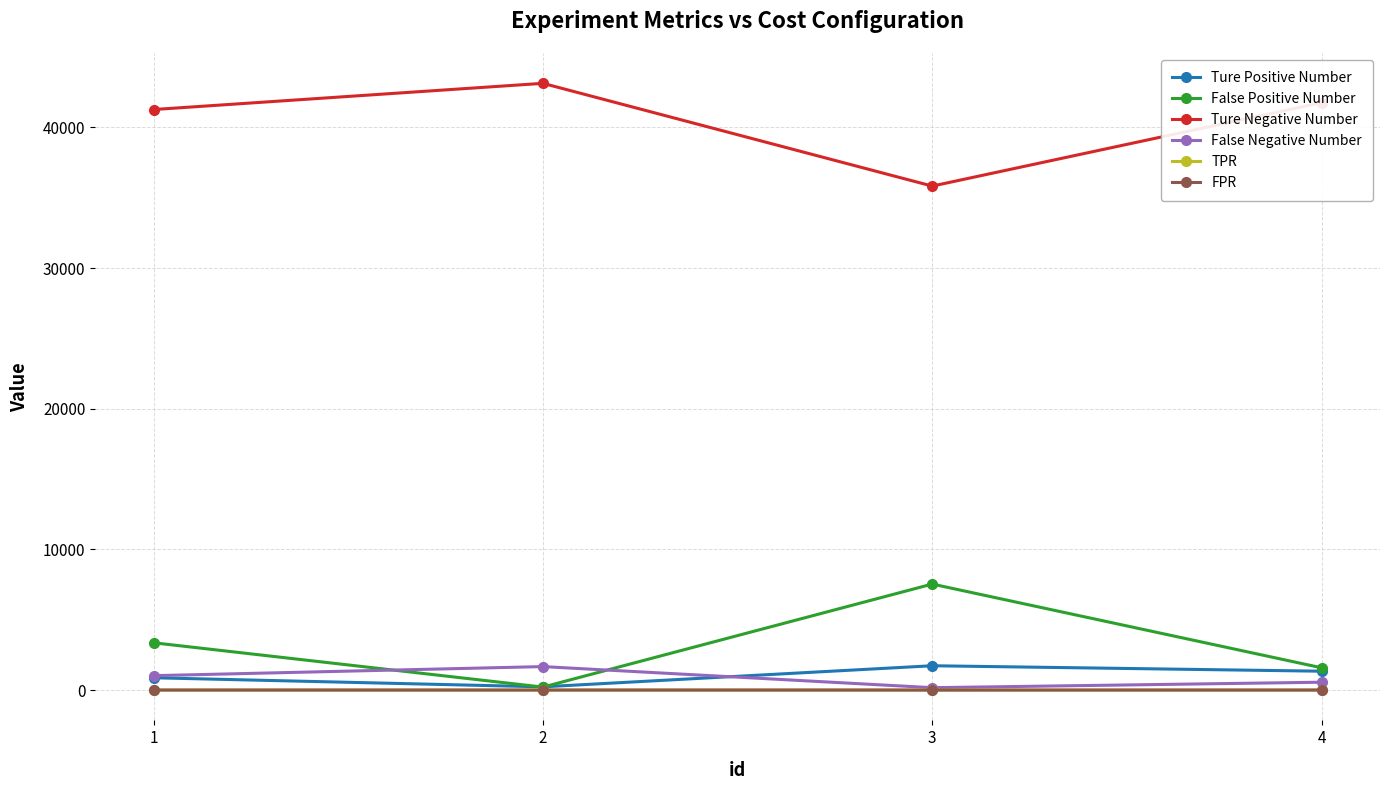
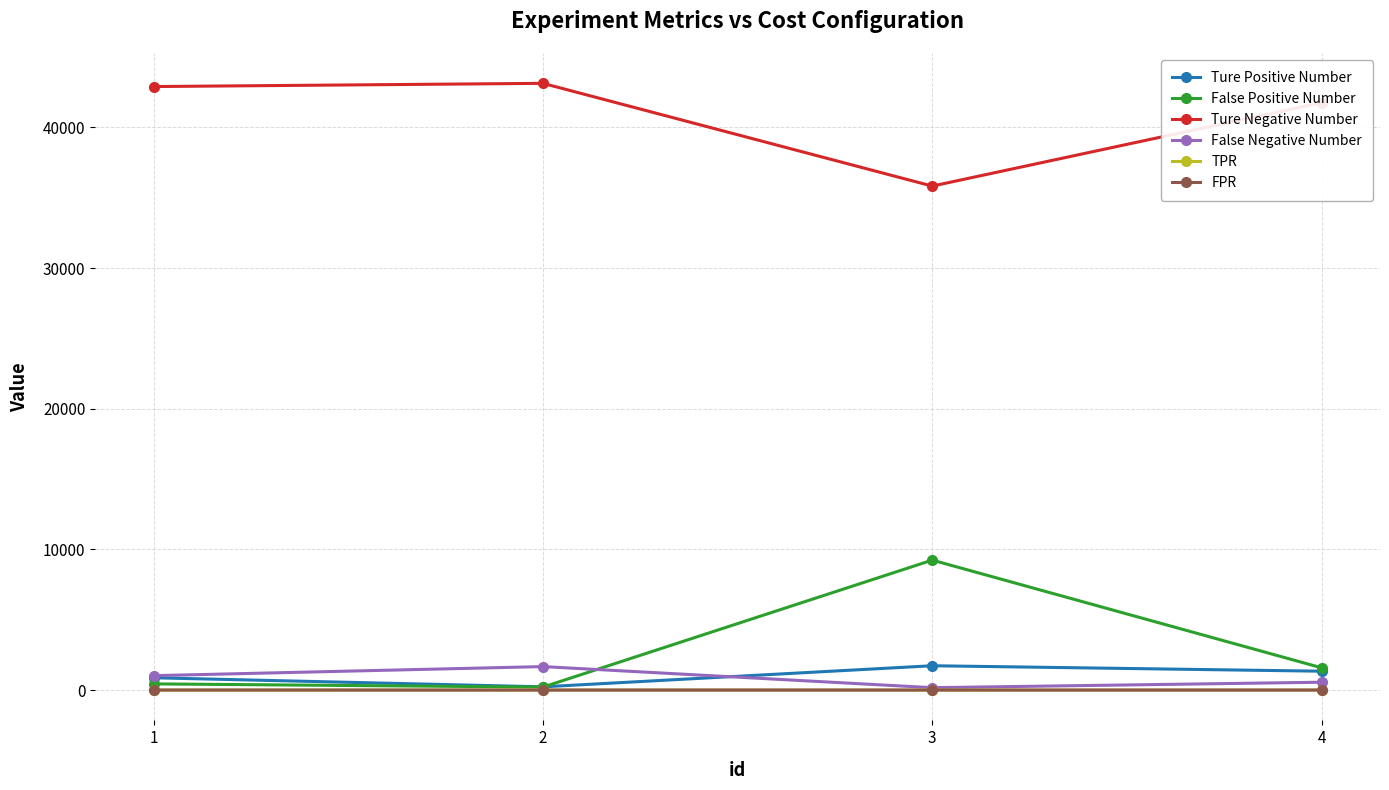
False Positive Number, 1: 3400 -> 400
Ture Negative Number, 1: 41300 -> 42900
False Positive Number, 3: 7500 -> 9200
